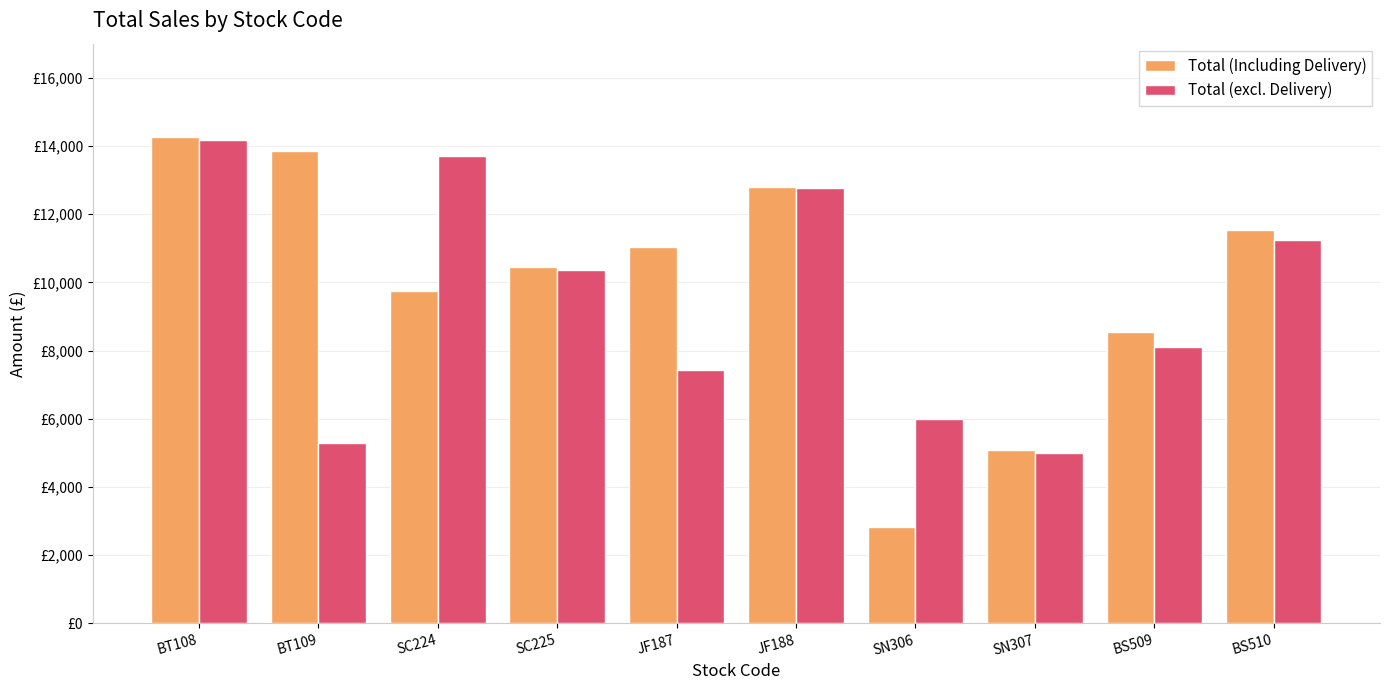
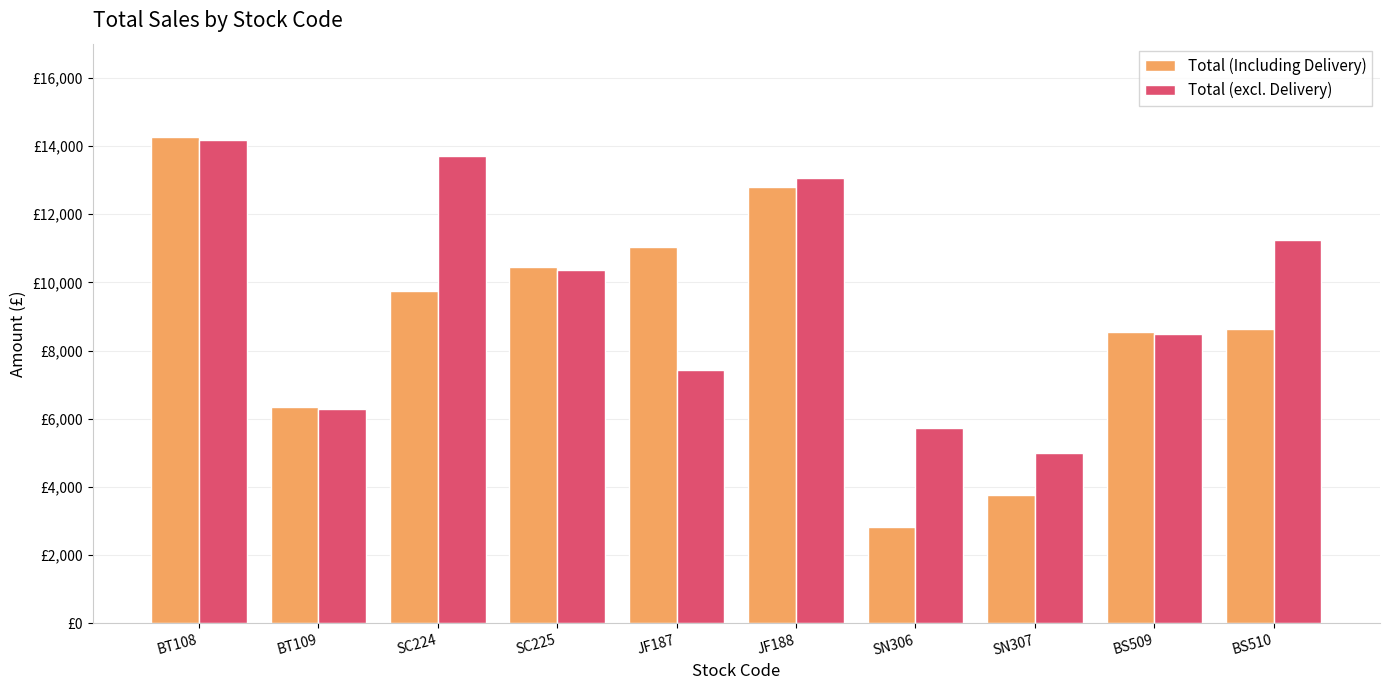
Total (Including Delivery), BT109: £13,800 -> £6,400
Total (excl. Delivery), BT109: £5,300 -> £6,300
Total (excl. Delivery), JF188: £12,800 -> £13,000
Total (excl. Delivery), SN306: £6,000 -> £5,700
Total (Including Delivery), SN307: £5,100 -> £3,800
Total (excl. Delivery), BS509: £8,100 -> £8,500
Total (Including Delivery), BS510: £11,600 -> £8,600
